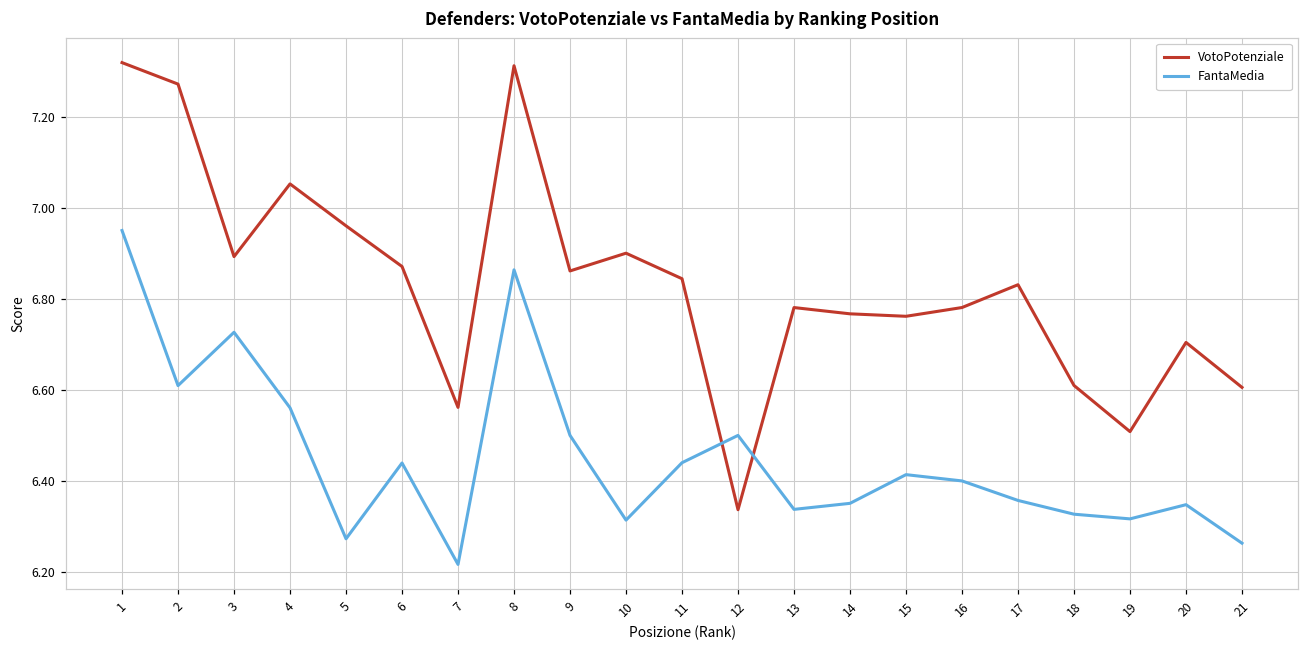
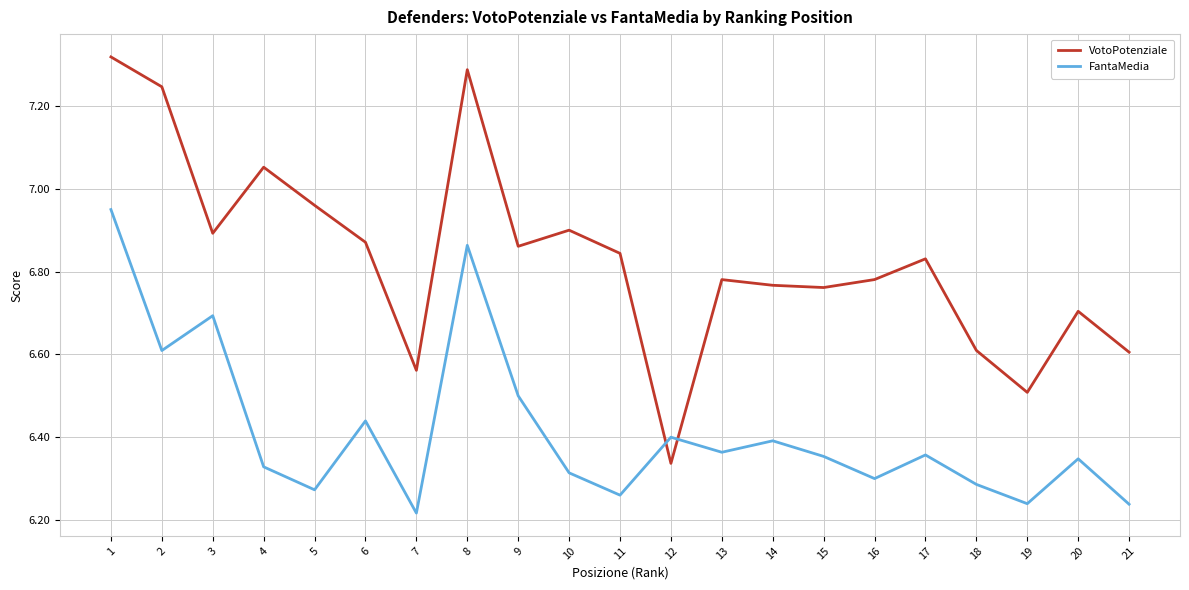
VotoPotenziale, 2: 7.27 -> 7.25
FantaMedia, 3: 6.73 -> 6.69
FantaMedia, 4: 6.56 -> 6.33
VotoPotenziale, 8: 7.31 -> 7.29
FantaMedia, 11: 6.44 -> 6.26
FantaMedia, 12: 6.5 -> 6.4
FantaMedia, 13: 6.34 -> 6.36
FantaMedia, 14: 6.35 -> 6.39
FantaMedia, 15: 6.41 -> 6.35
FantaMedia, 16: 6.4 -> 6.3
FantaMedia, 18: 6.33 -> 6.29
FantaMedia, 19: 6.32 -> 6.24
FantaMedia, 21: 6.26 -> 6.24
